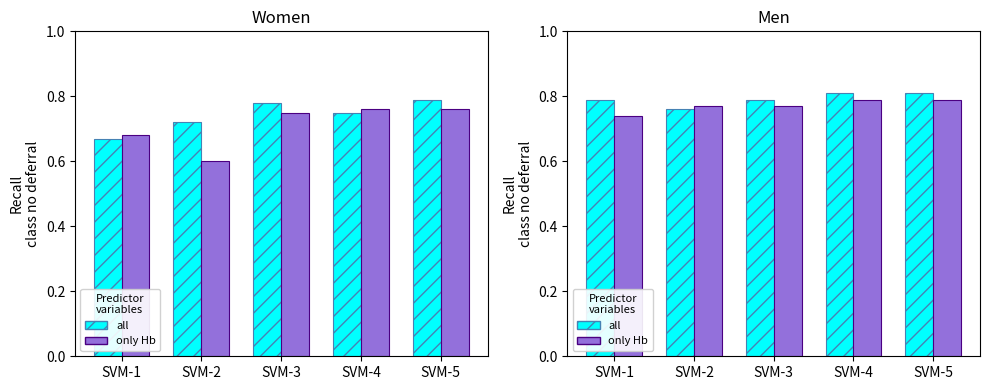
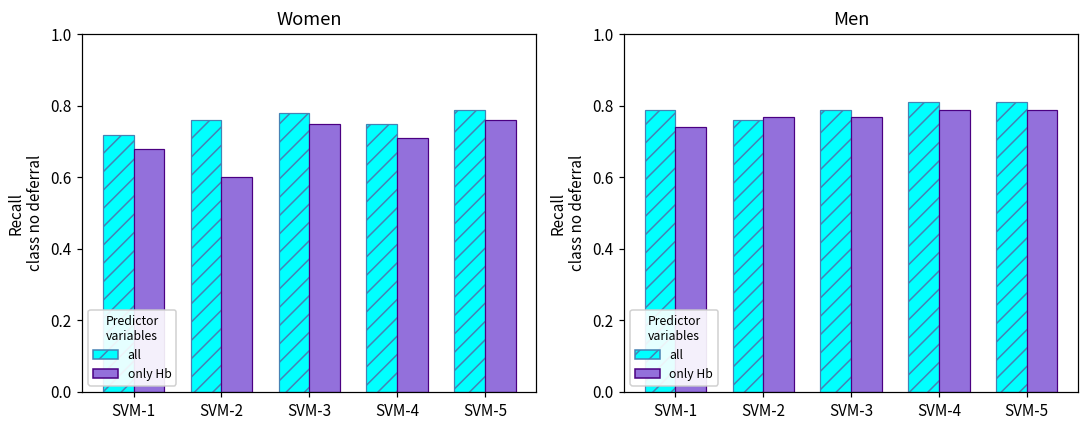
Women, all, SVM-1: 0.67 -> 0.72
Women, all, SVM-2: 0.72 -> 0.76
Women, only Hb, SVM-4: 0.76 -> 0.71
